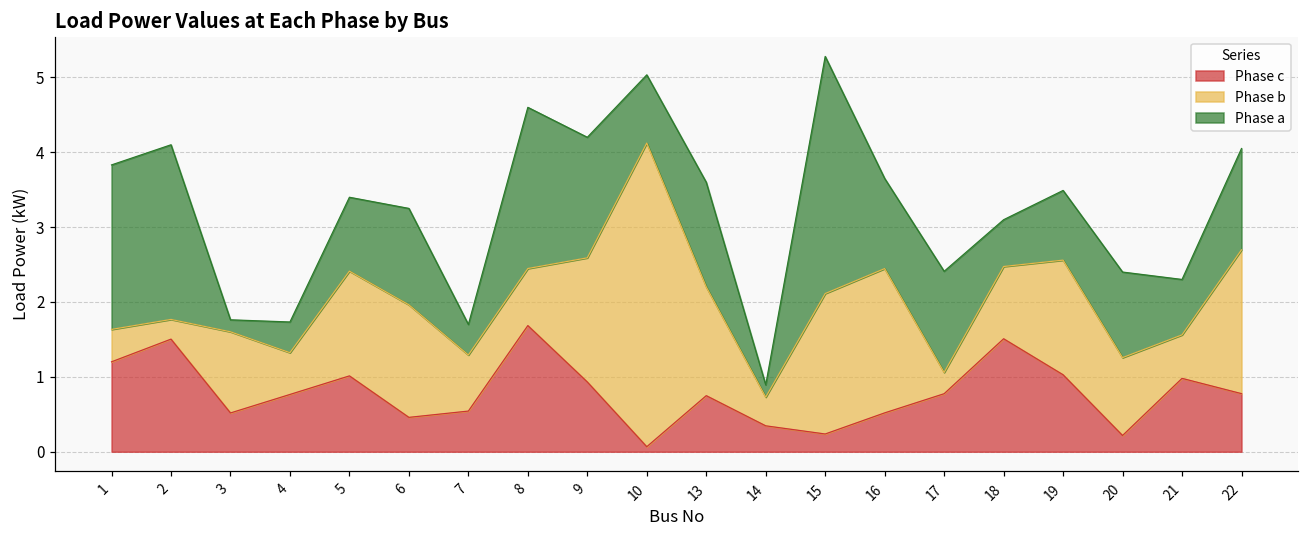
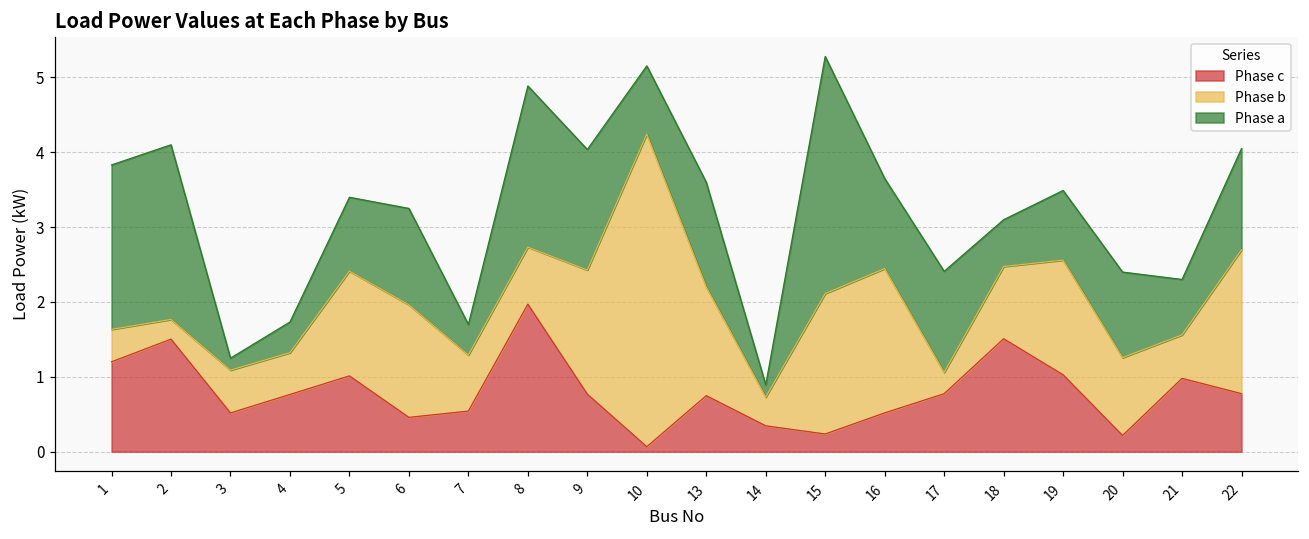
Phase b, 3: 1.1 -> 0.6
Phase c, 8: 1.7 -> 2.0
Phase c, 9: 0.9 -> 0.8
Phase b, 10: 4.1 -> 4.2
